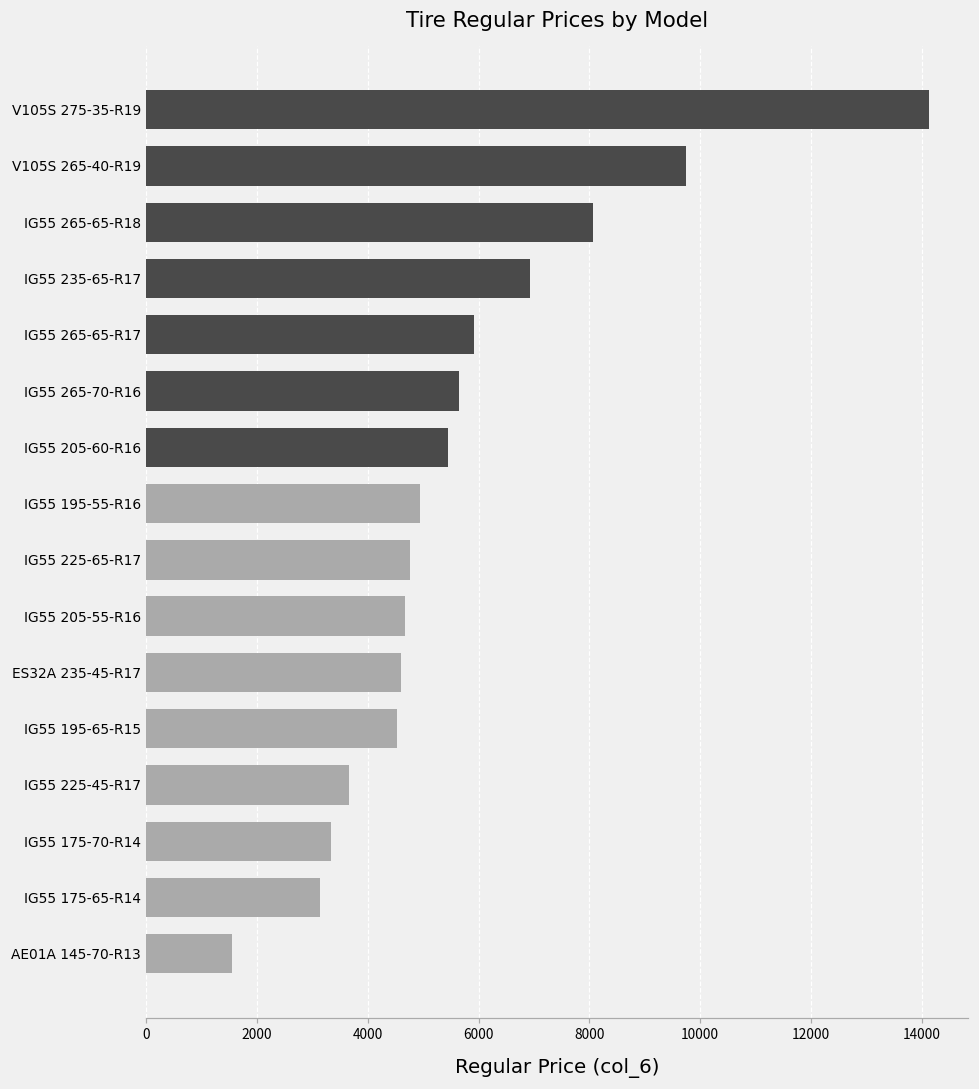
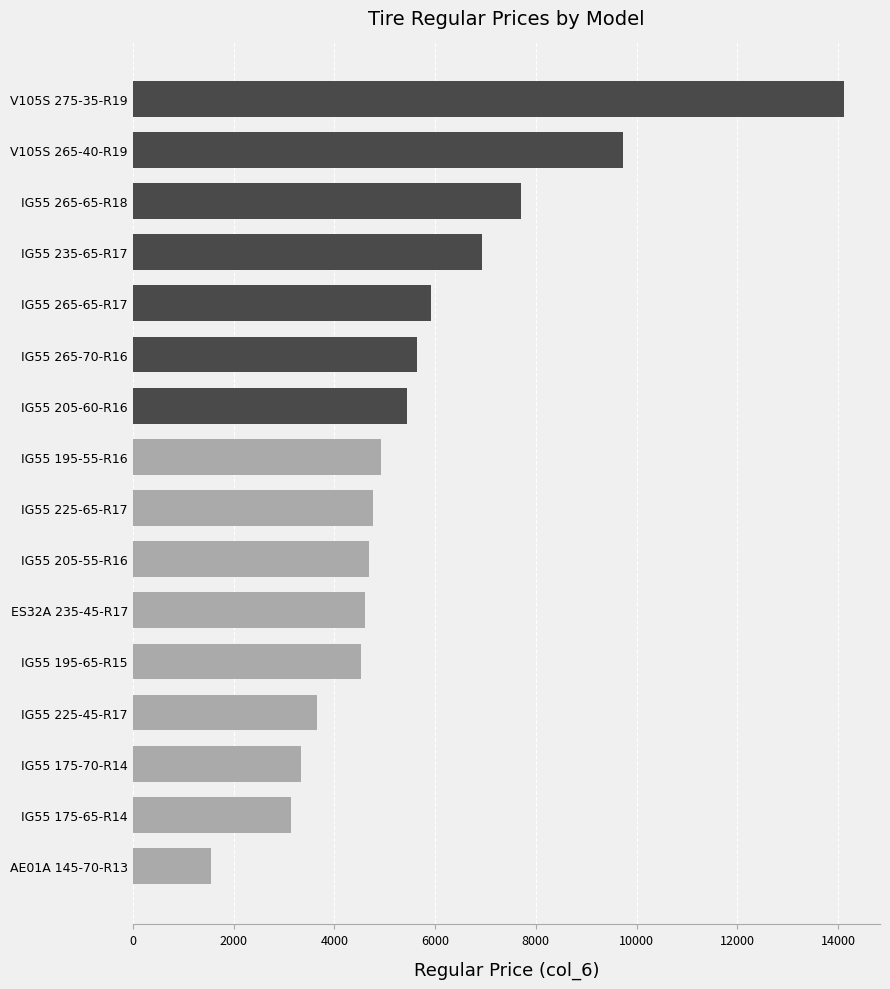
IG55 265-65-R18: 8100 -> 7700
